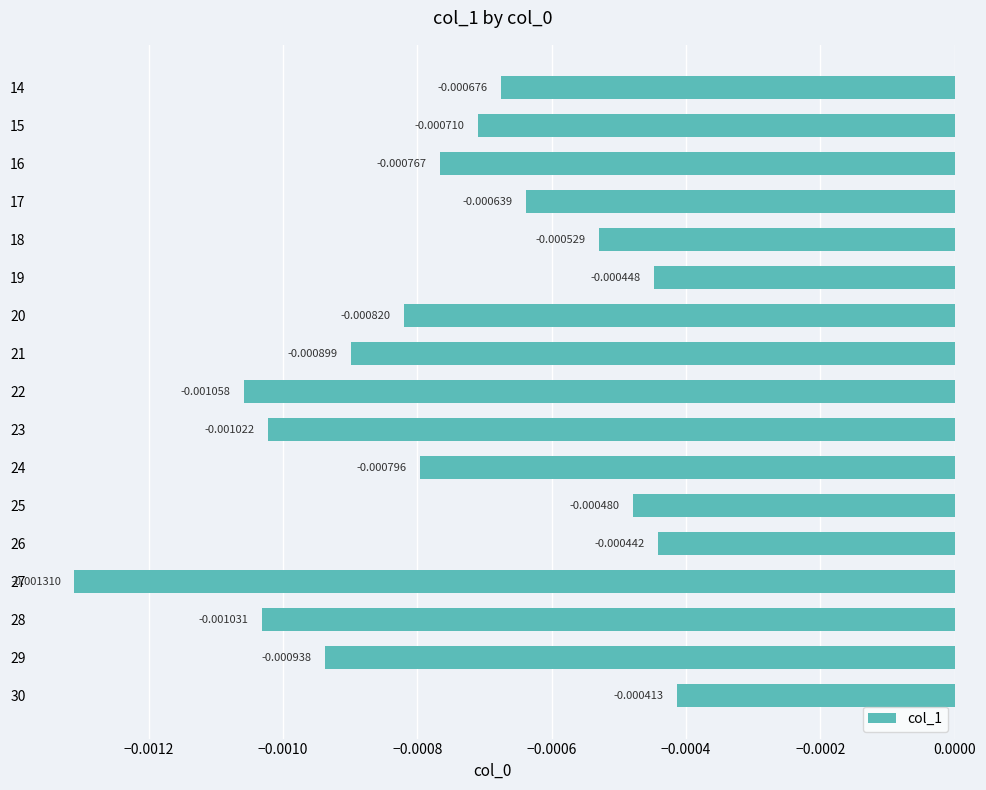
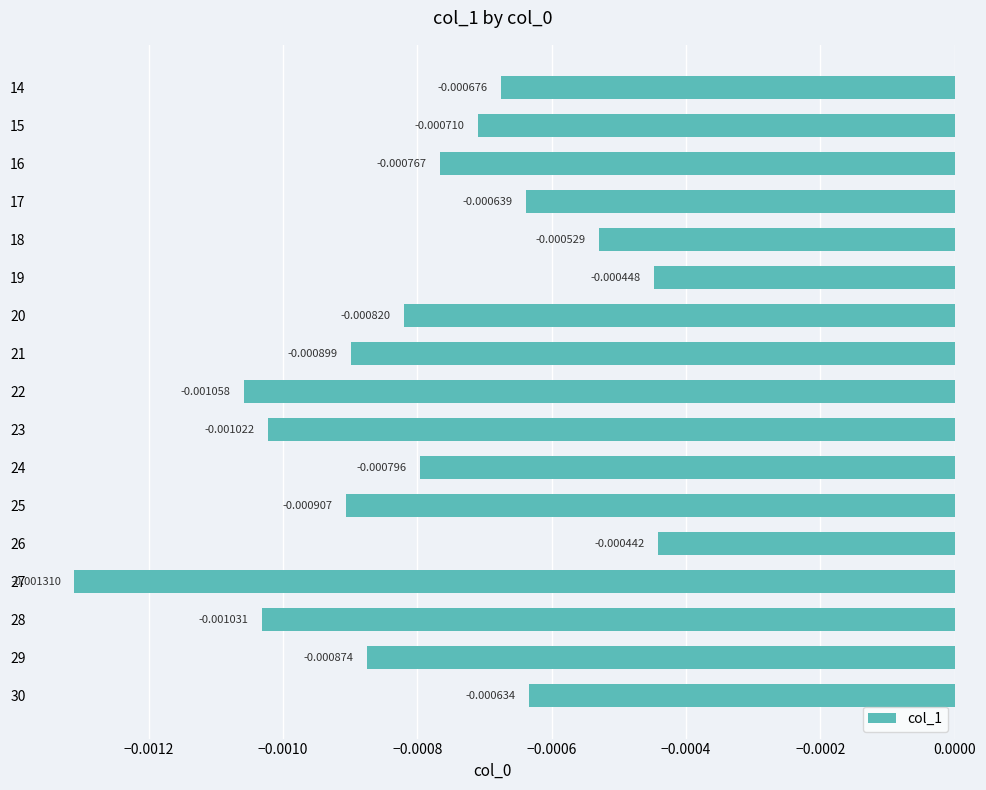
25: -0.000480 -> -0.000907
29: -0.000938 -> -0.000874
30: -0.000413 -> -0.000634
